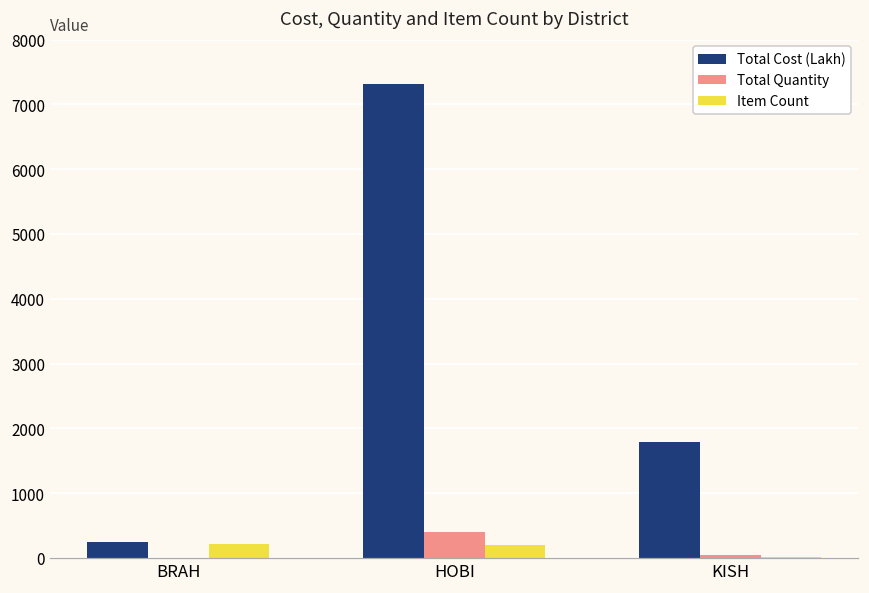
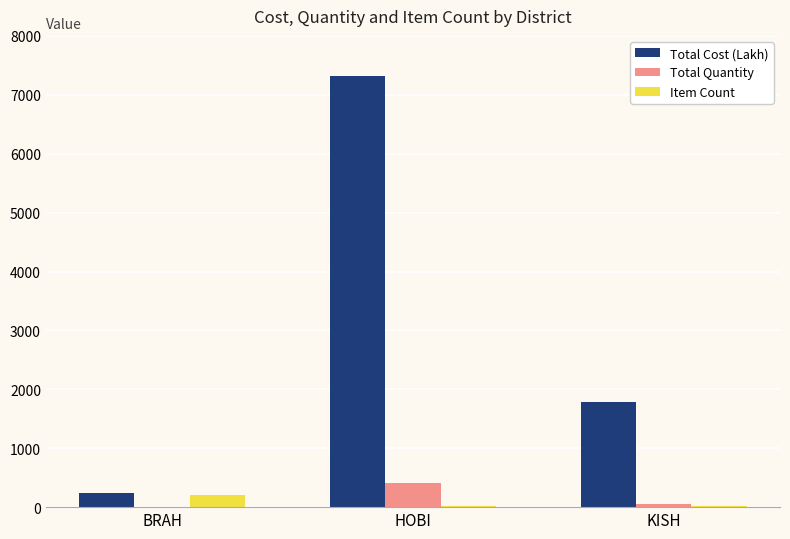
Item Count, HOBI: 200 -> 0
